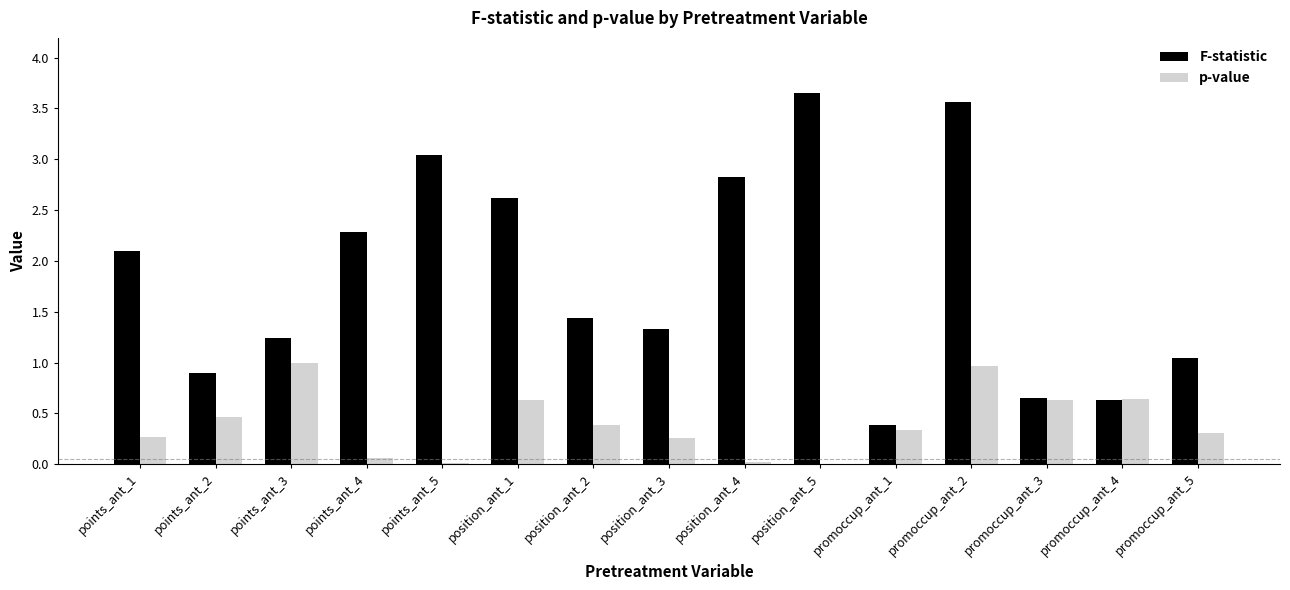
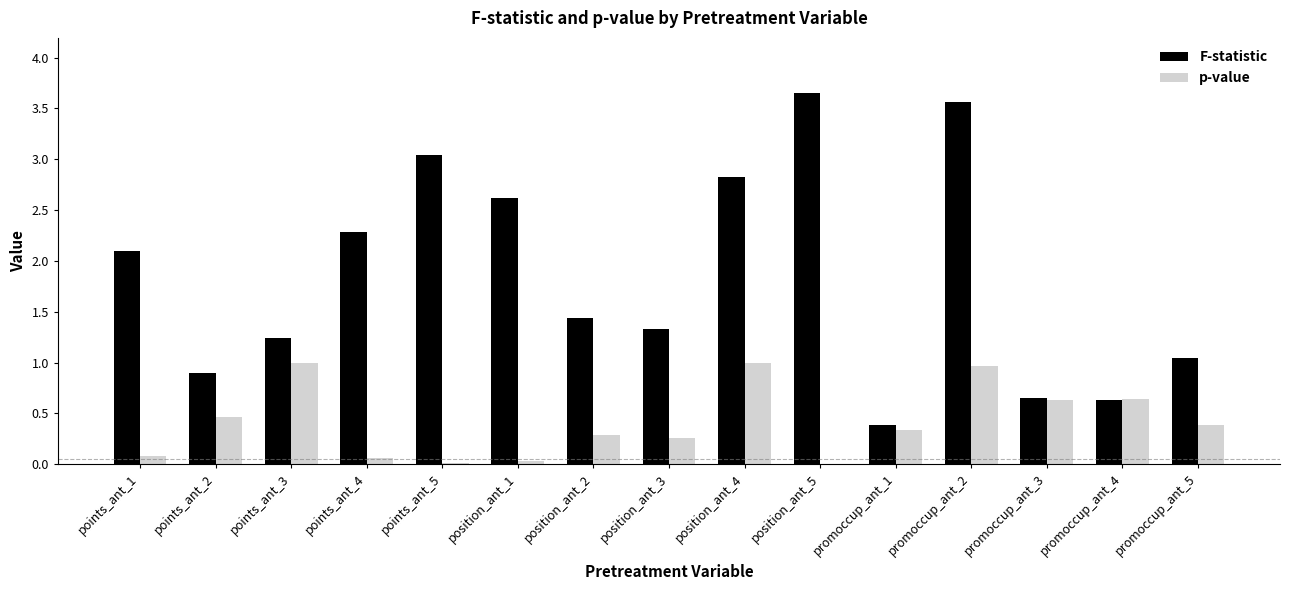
p-value, points_ant_1: 0.27 -> 0.08
p-value, position_ant_1: 0.63 -> 0.03
p-value, position_ant_2: 0.39 -> 0.29
p-value, position_ant_4: 0.02 -> 1.00
p-value, promoccup_ant_5: 0.30 -> 0.39
